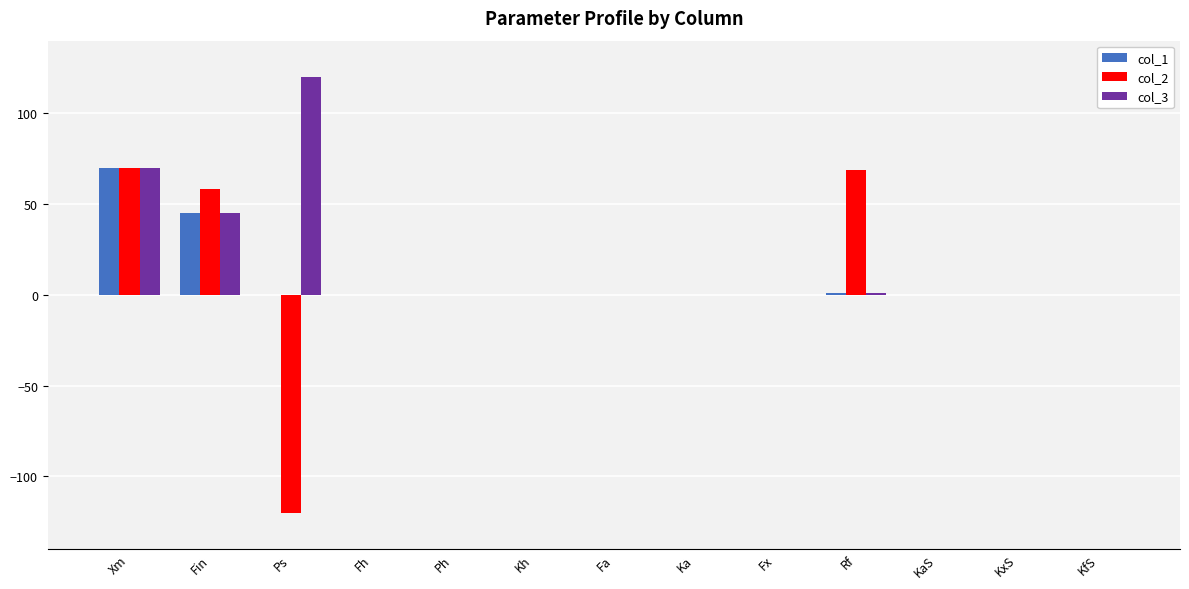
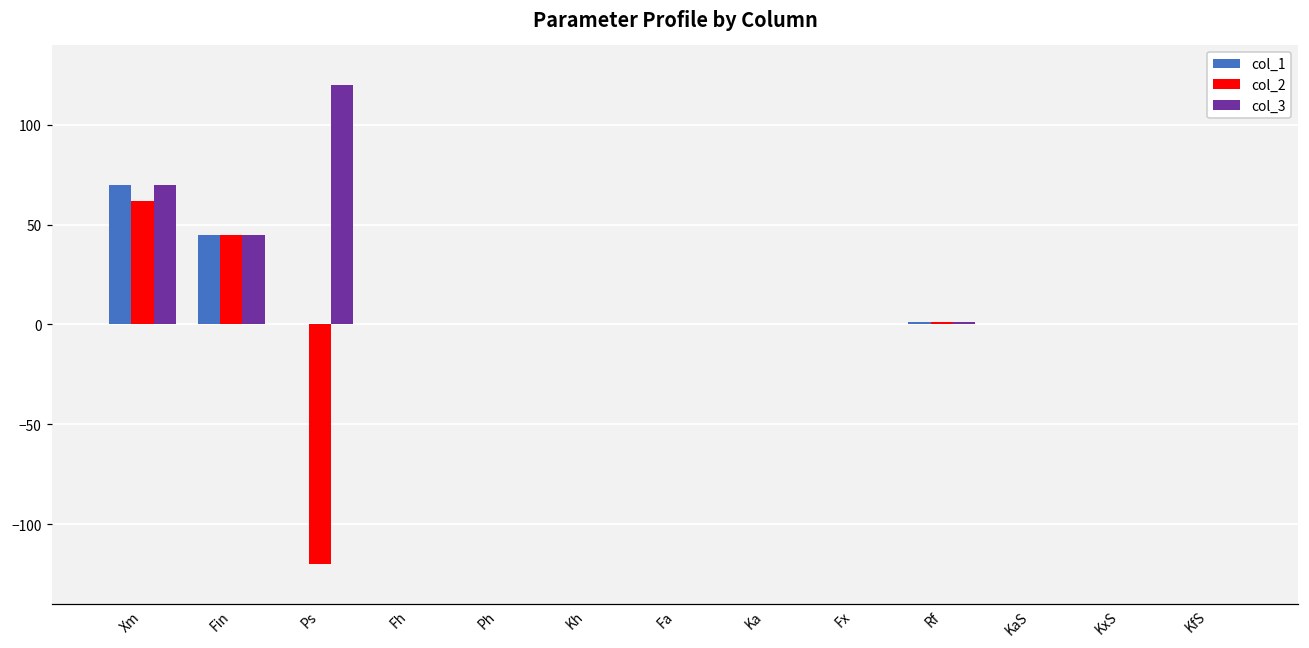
col_2, Xm: 70 -> 62
col_2, Fin: 58 -> 45
col_2, Rf: 69 -> 1
